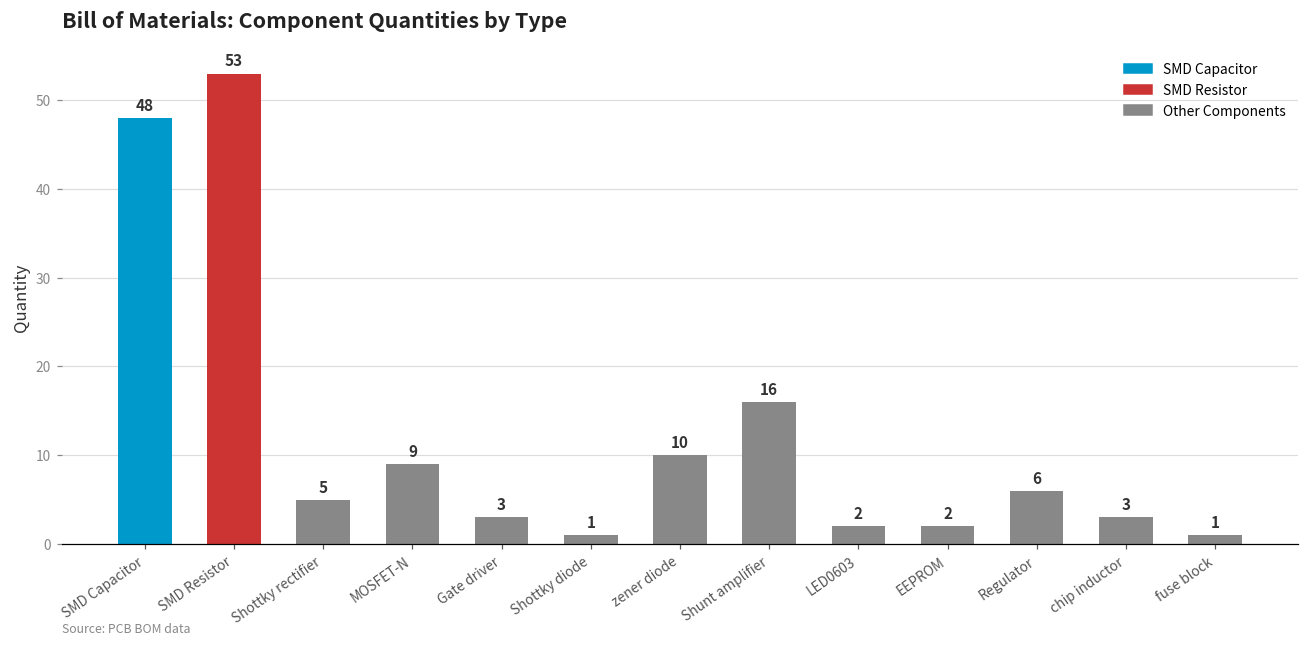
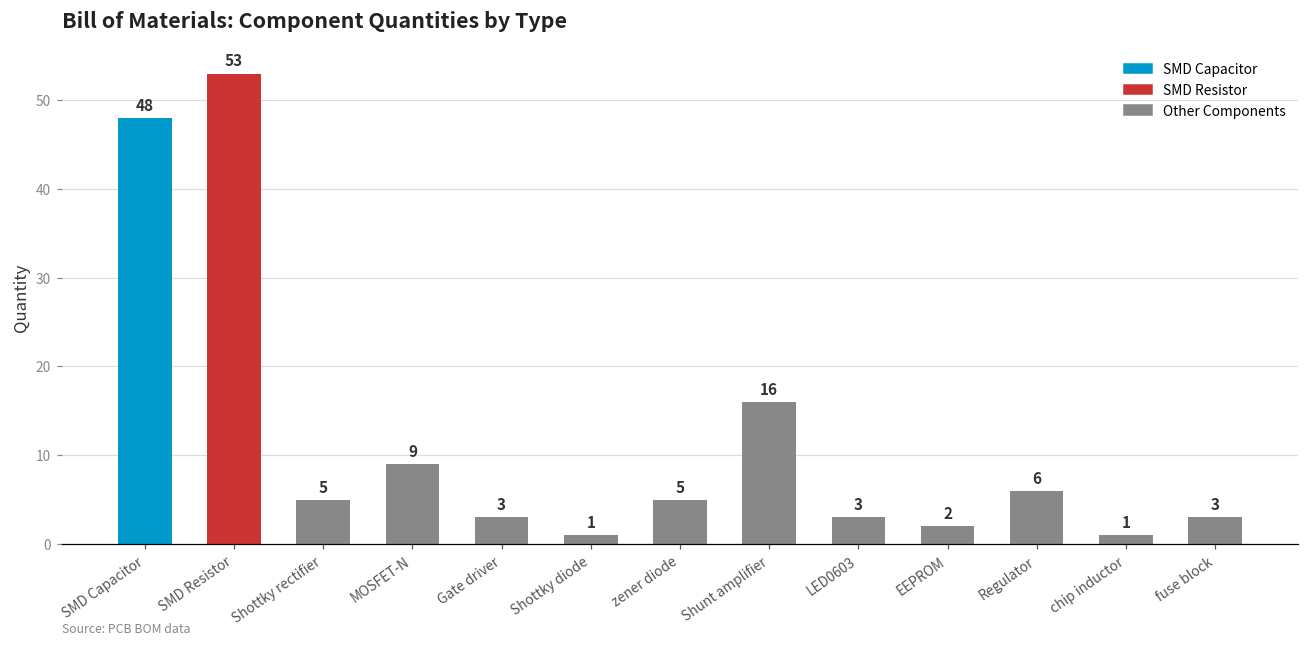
zener diode: 10 -> 5
LED0603: 2 -> 3
chip inductor: 3 -> 1
fuse block: 1 -> 3
